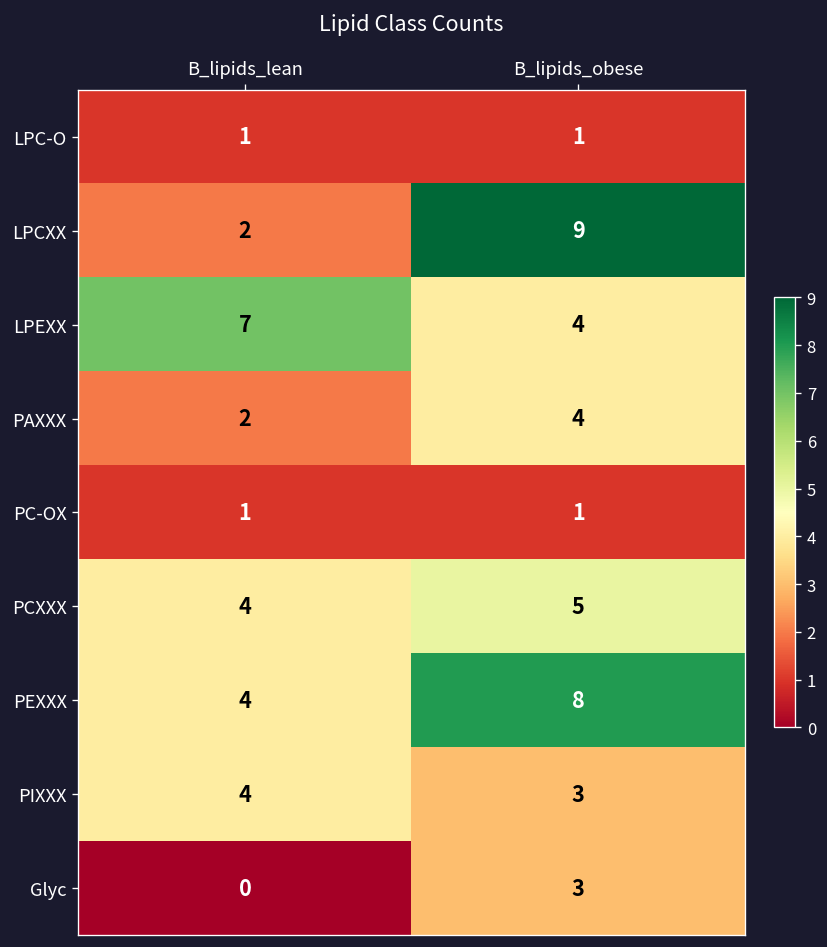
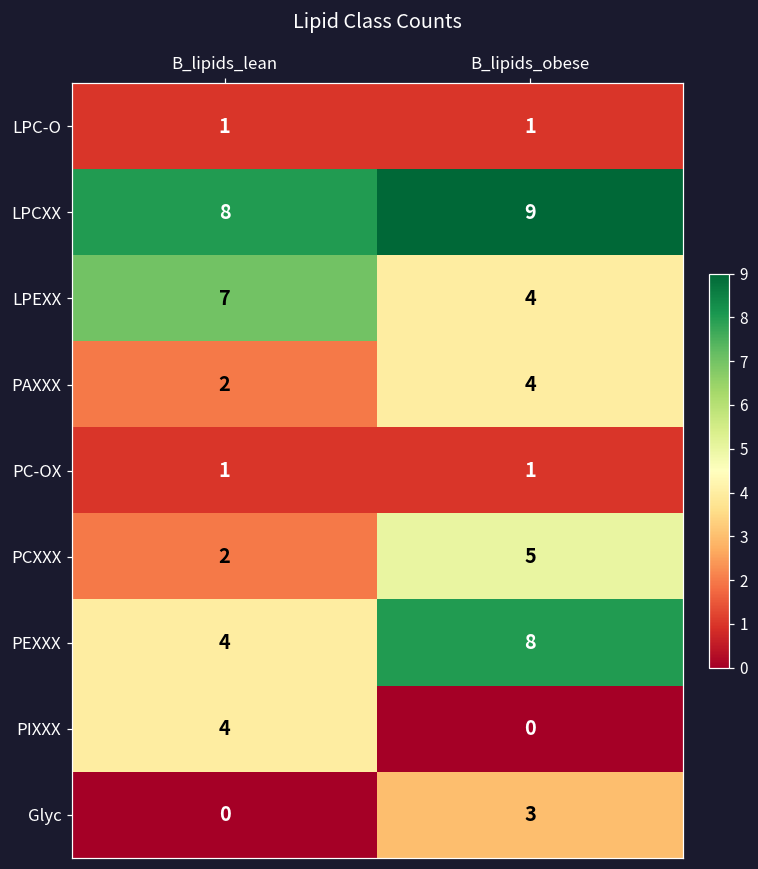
LPCXX, B_lipids_lean: 2 -> 8
PCXXX, B_lipids_lean: 4 -> 2
PIXXX, B_lipids_obese: 3 -> 0
